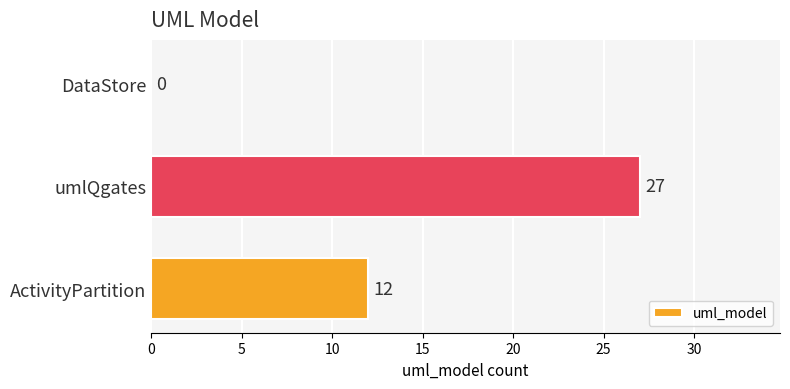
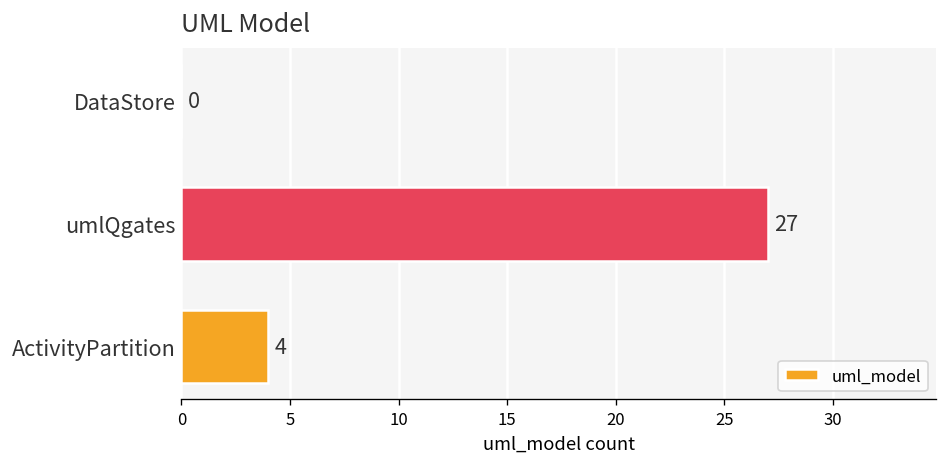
ActivityPartition: 12 -> 4
